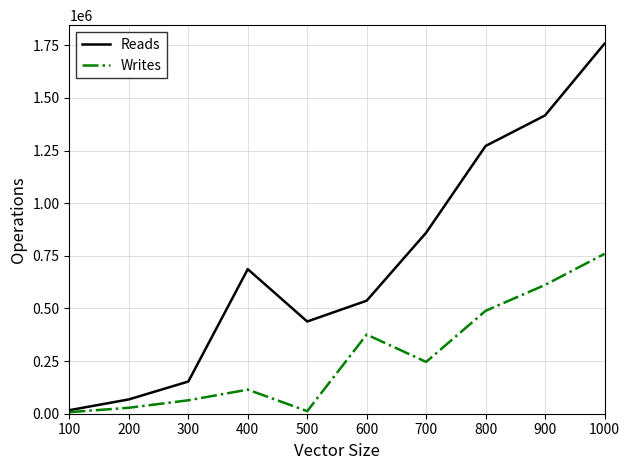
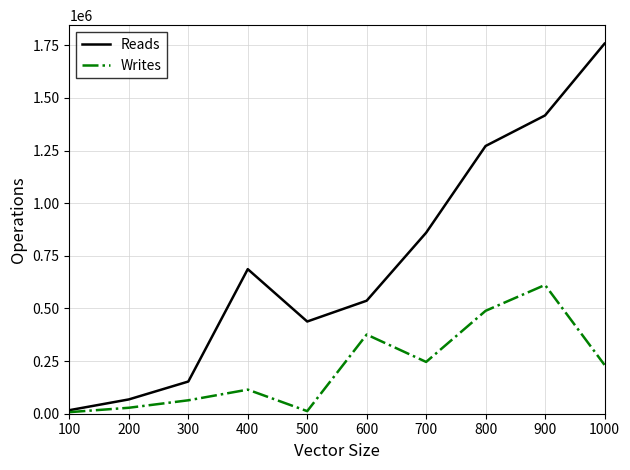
Writes, 1000: 760000 -> 230000
